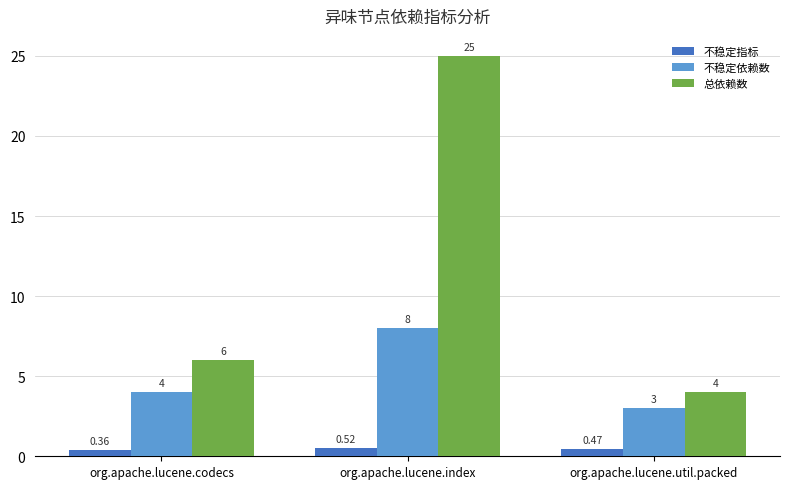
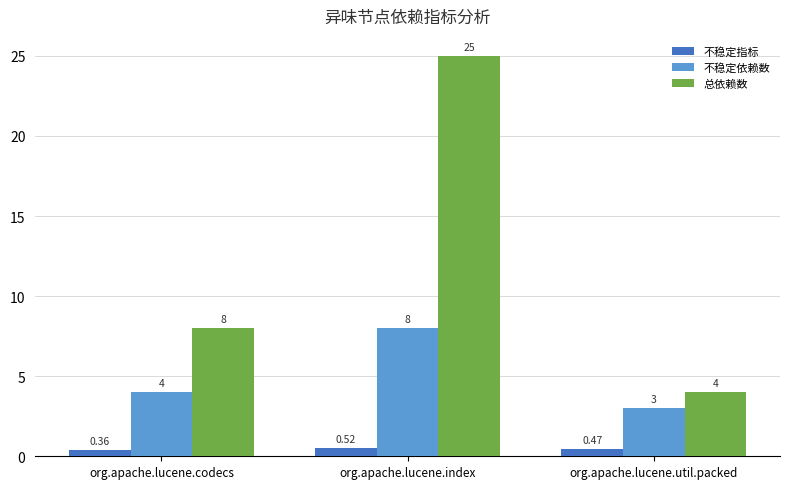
总依赖数, org.apache.lucene.codecs: 6 -> 8
